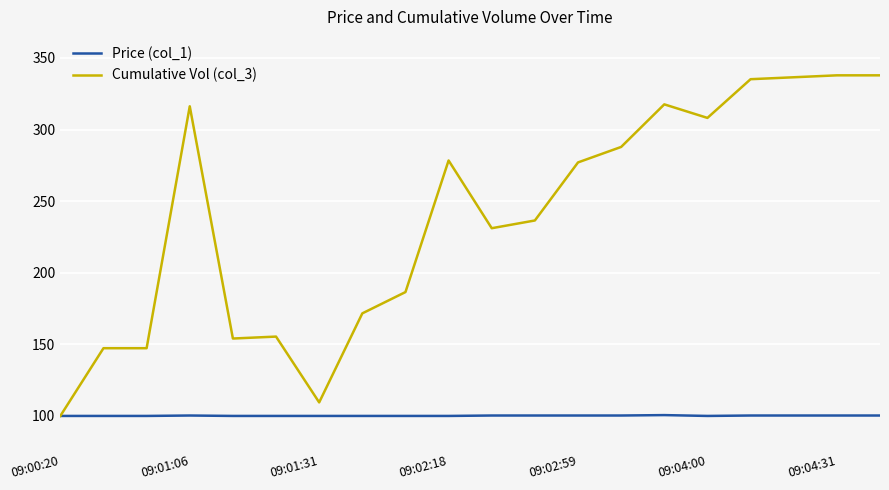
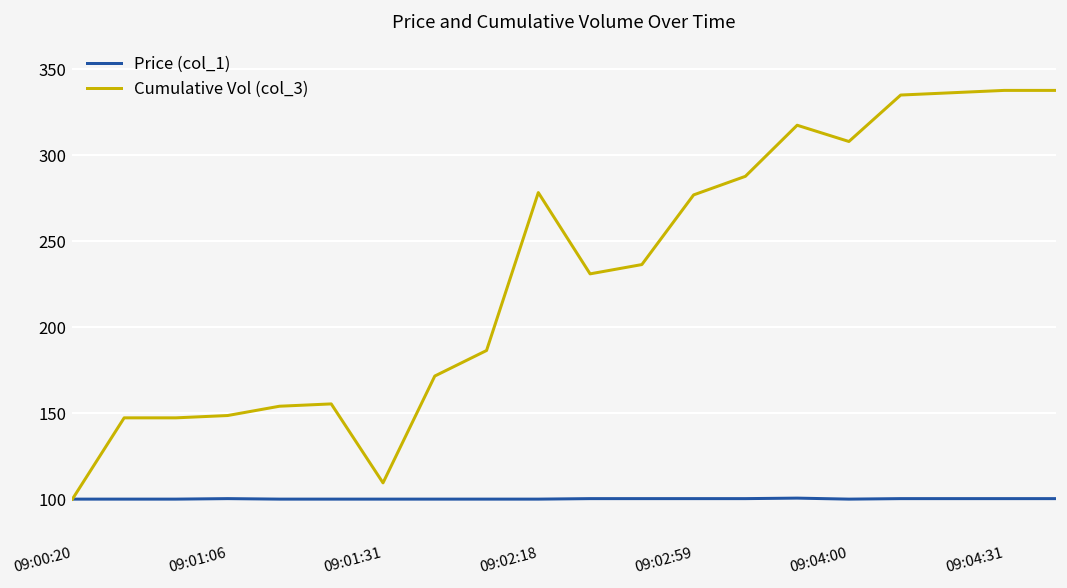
Cumulative Vol (col_3), 09:01:06: 316 -> 149
